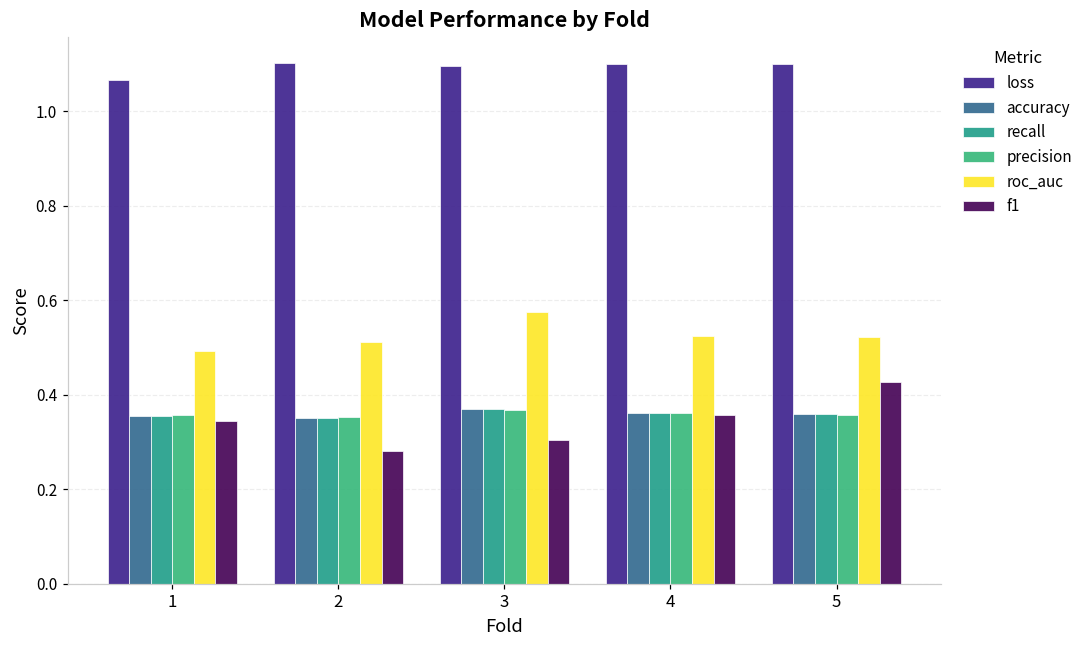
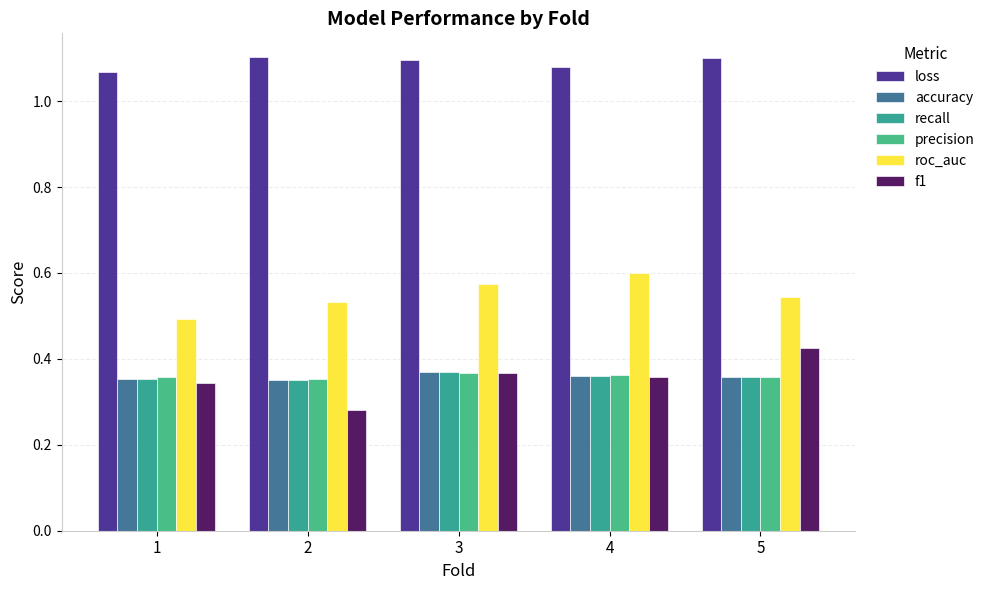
roc_auc, 2: 0.51 -> 0.53
f1, 3: 0.30 -> 0.37
loss, 4: 1.10 -> 1.08
roc_auc, 4: 0.52 -> 0.60
roc_auc, 5: 0.52 -> 0.54
